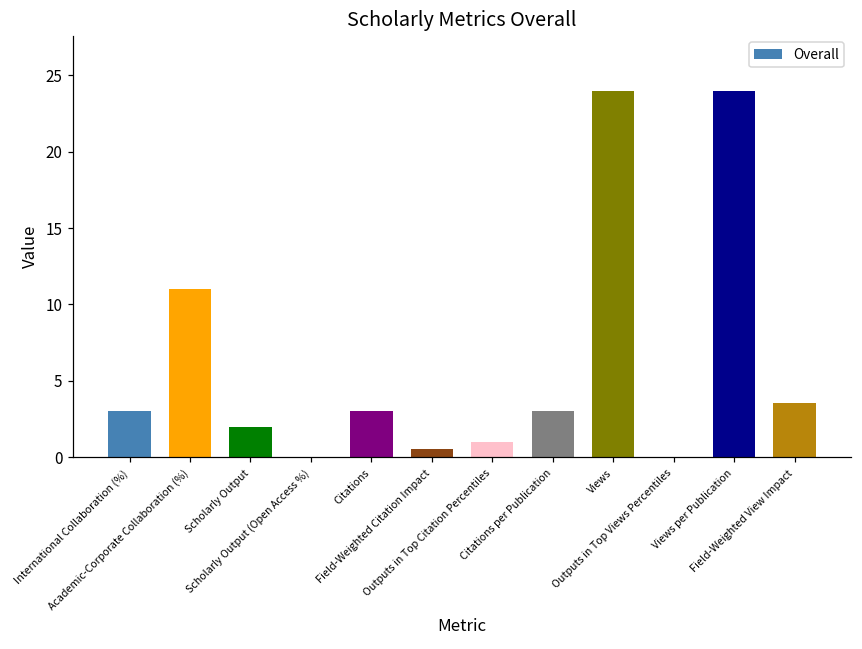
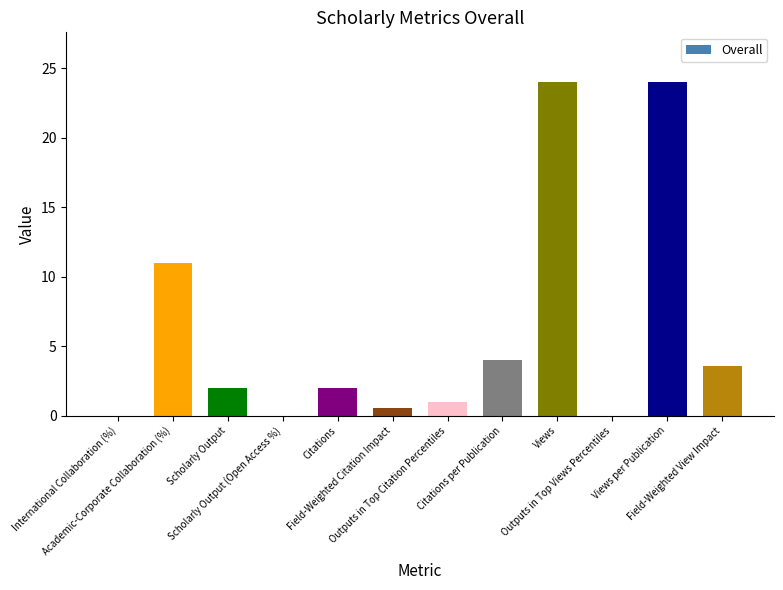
International Collaboration (%): 3 -> 0
Citations: 3 -> 2
Citations per Publication: 3 -> 4
